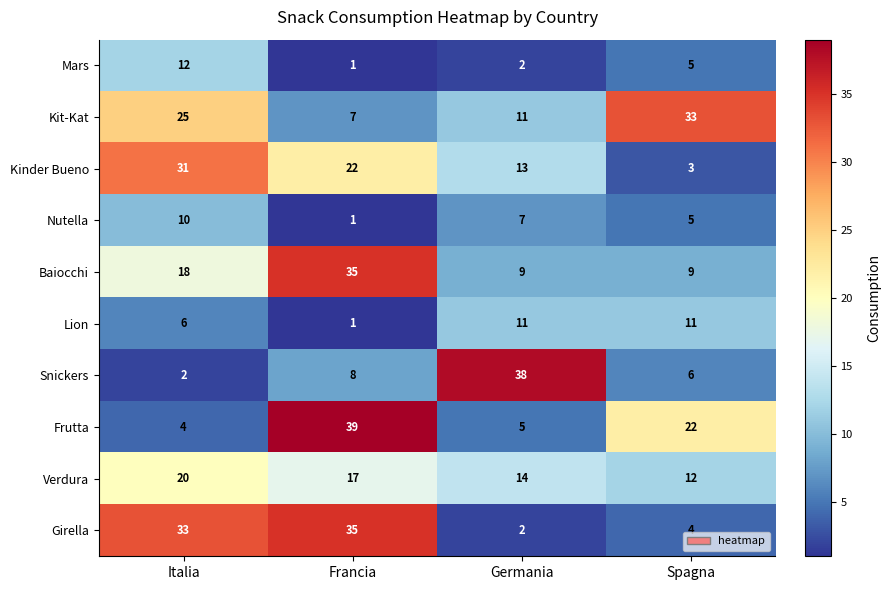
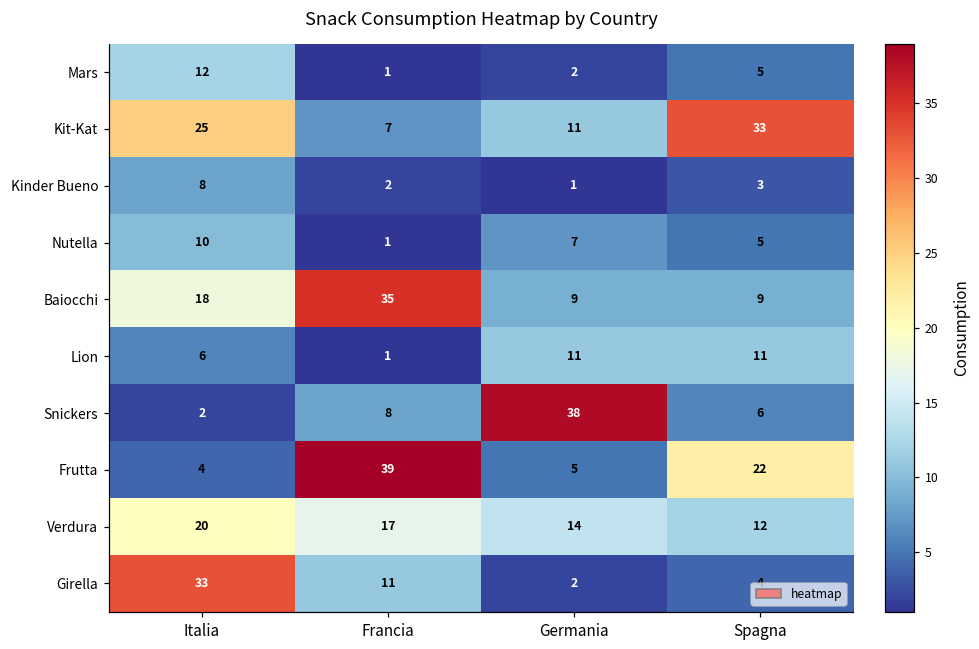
Kinder Bueno, Italia: 31 -> 8
Kinder Bueno, Francia: 22 -> 2
Kinder Bueno, Germania: 13 -> 1
Girella, Francia: 35 -> 11
